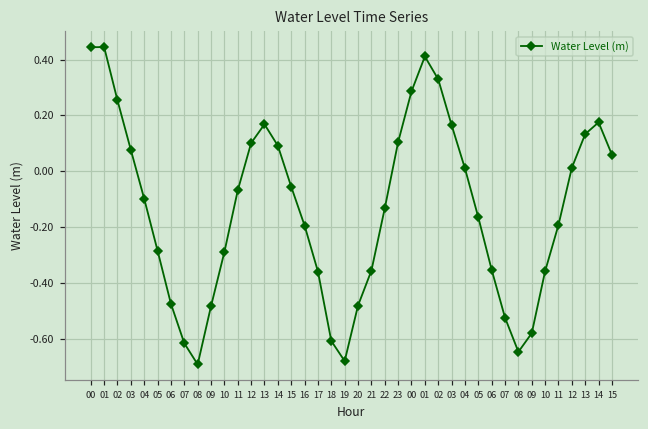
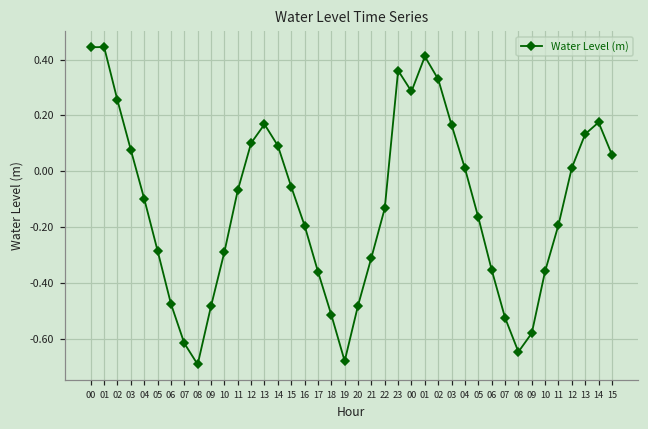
18: -0.61 -> -0.51
21: -0.35 -> -0.31
23: 0.10 -> 0.36
